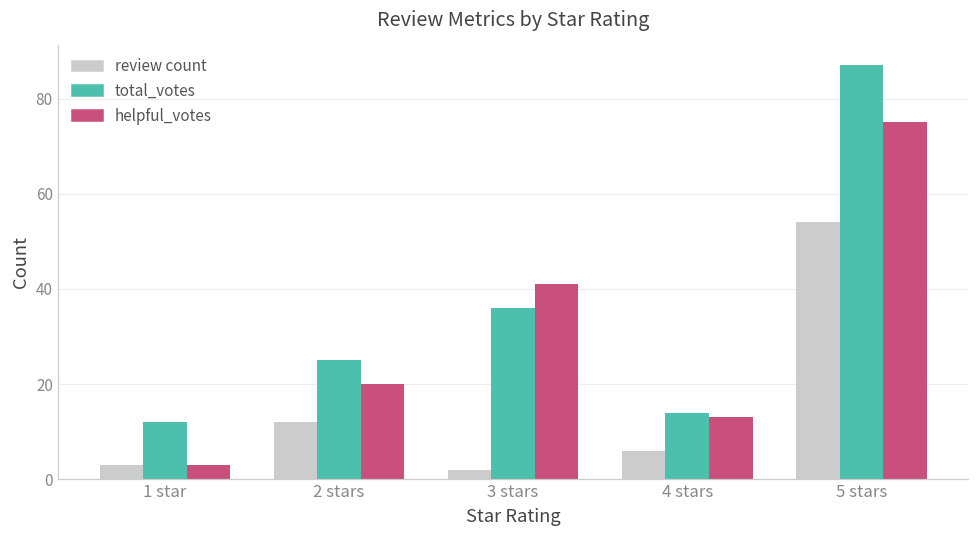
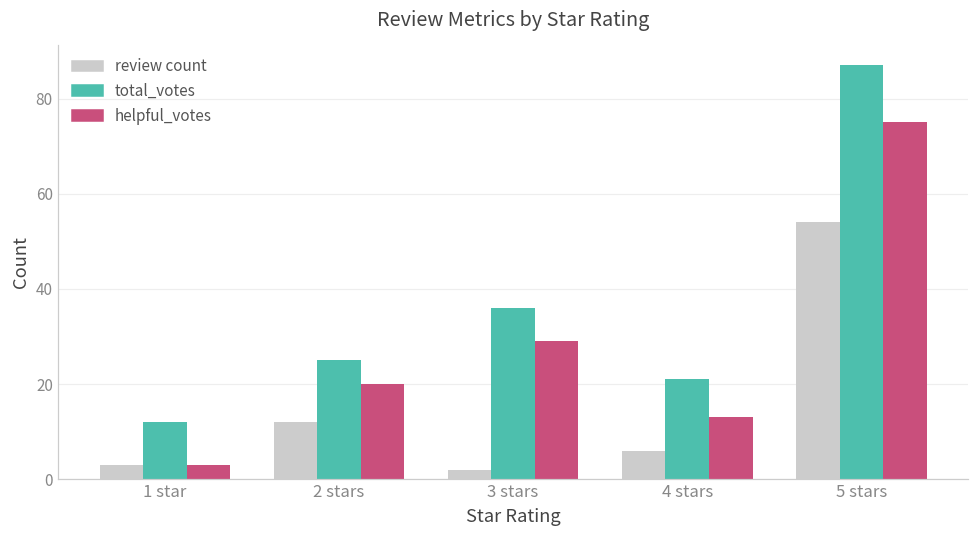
helpful_votes, 3 stars: 41 -> 29
total_votes, 4 stars: 14 -> 21
